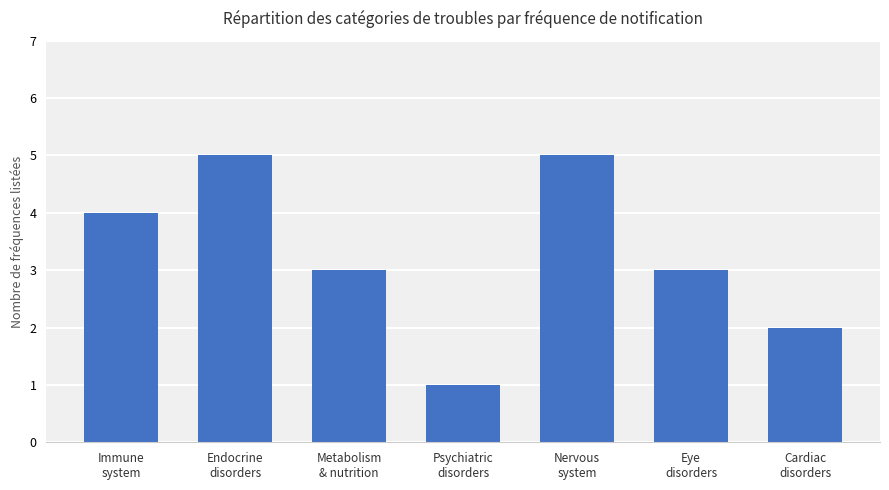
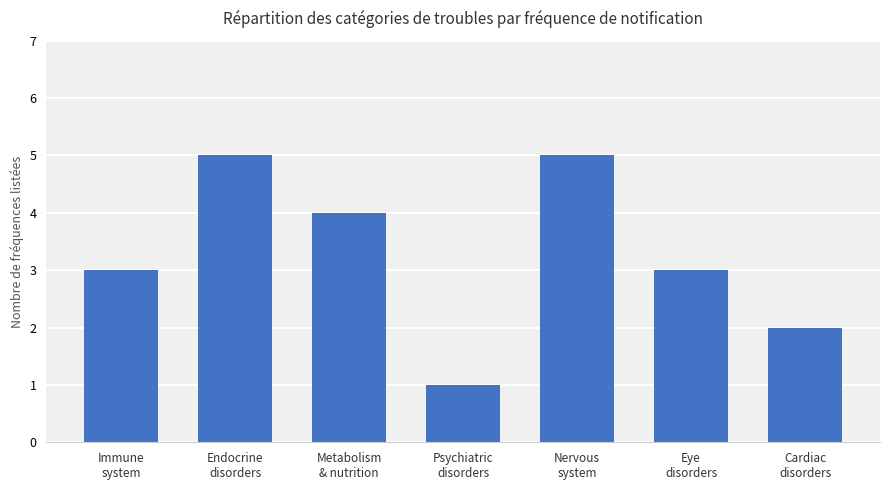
Immune system: 4 -> 3
Metabolism & nutrition: 3 -> 4
